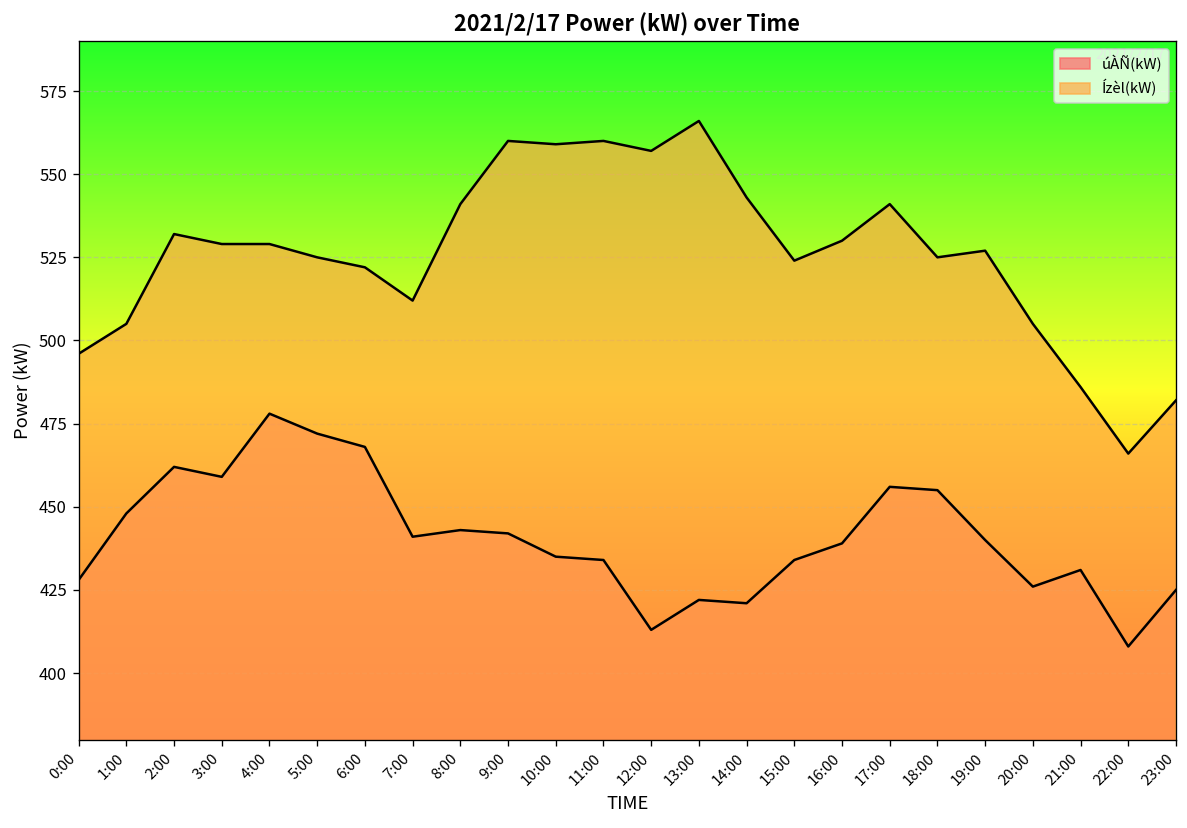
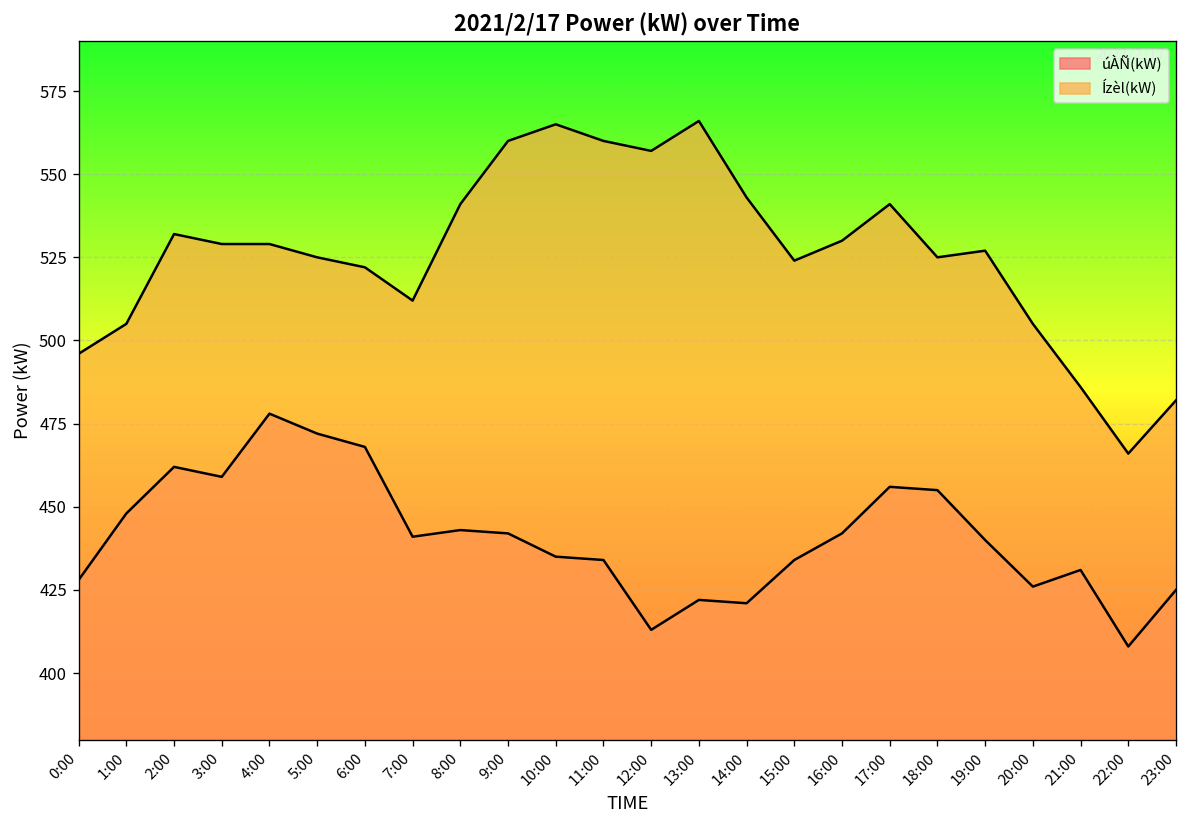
Ízèl(kW), 10:00: 559 -> 565
úÀÑ(kW), 16:00: 439 -> 442
